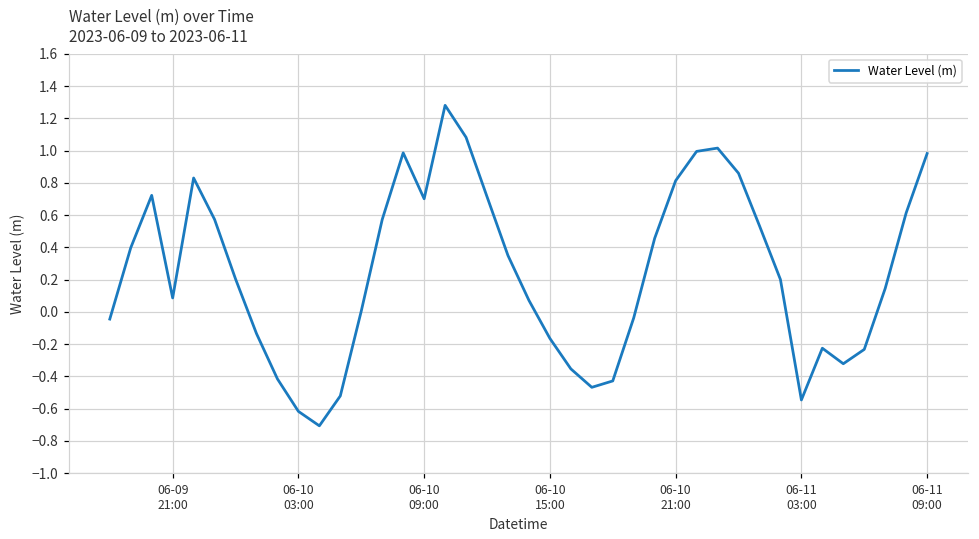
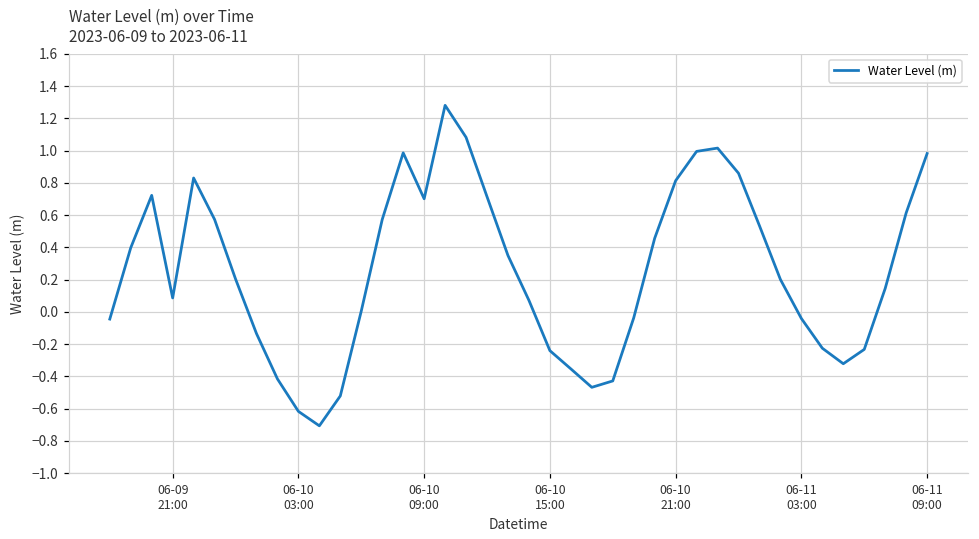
06-10 15:00: -0.16 -> -0.24
06-11 03:00: -0.55 -> -0.04
